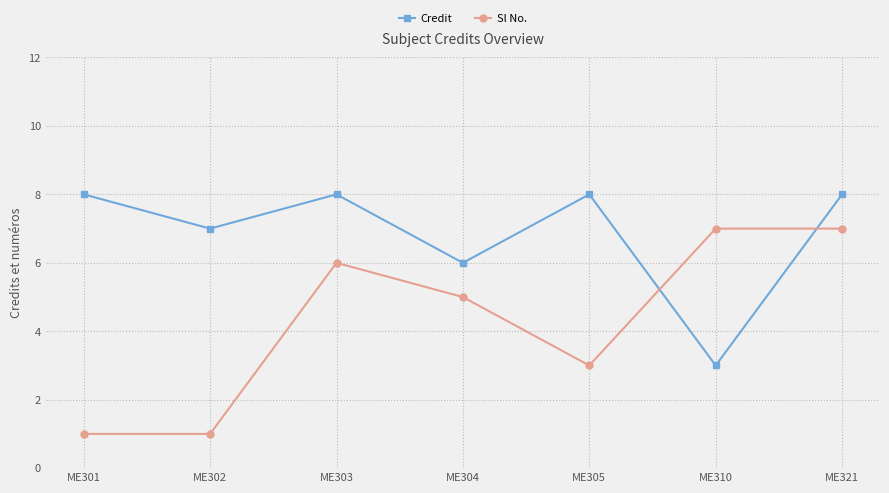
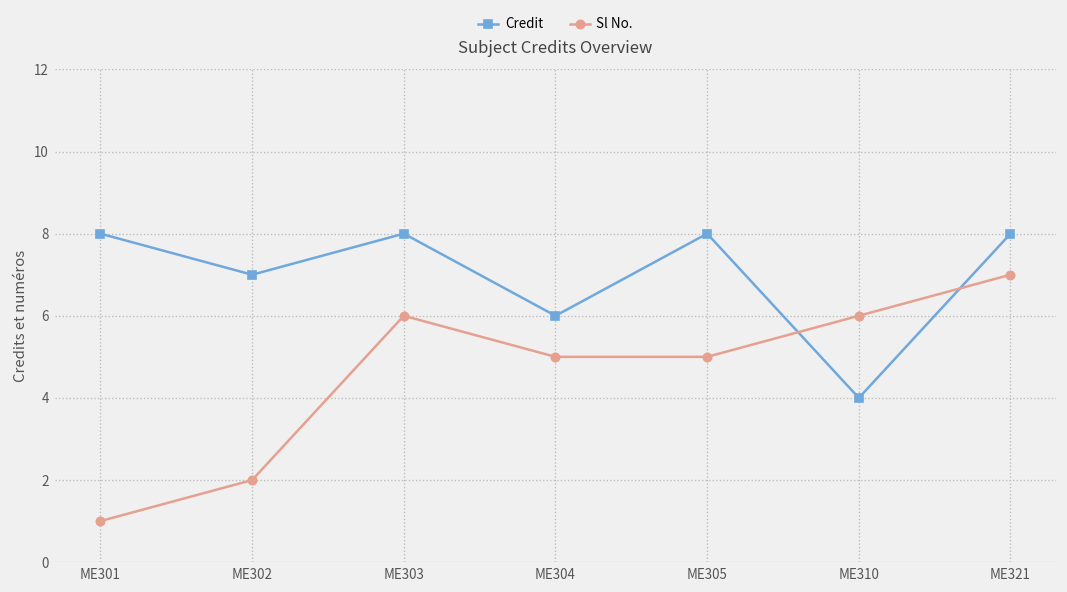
Sl No., ME302: 1 -> 2
Sl No., ME305: 3 -> 5
Credit, ME310: 3 -> 4
Sl No., ME310: 7 -> 6
